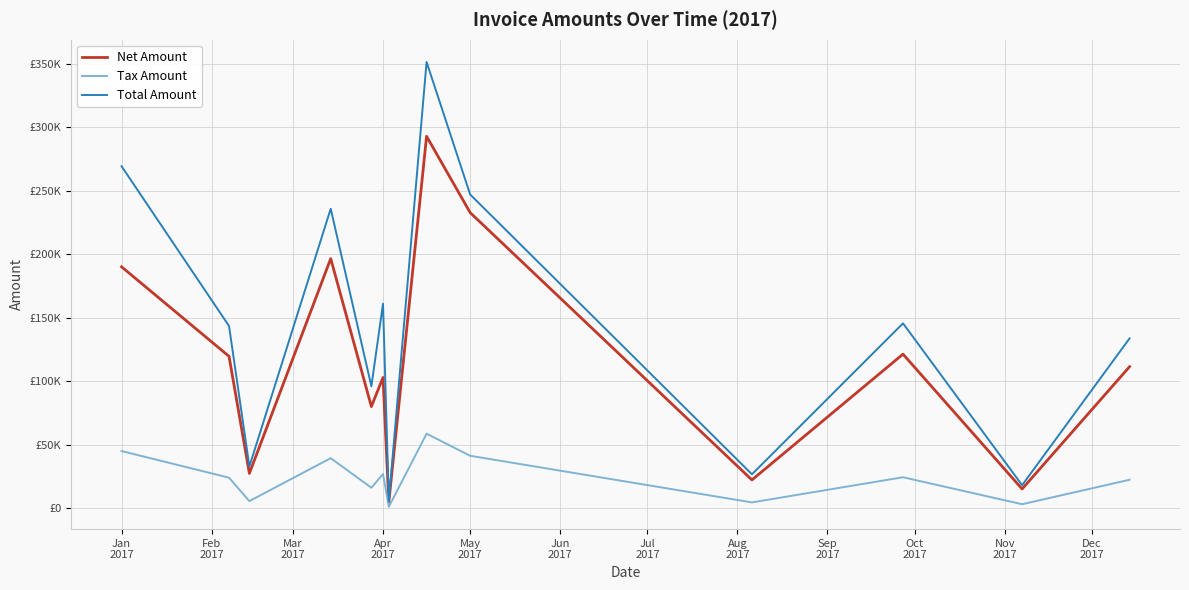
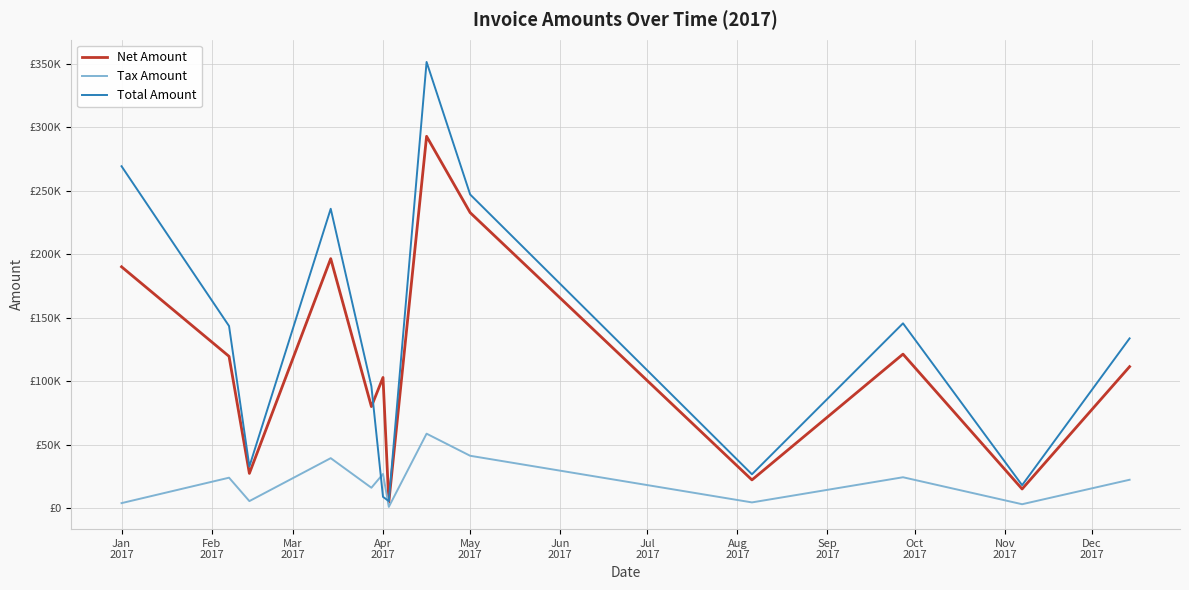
Tax Amount, Jan 2017: £45000 -> £4000
Total Amount, Apr 2017: £161000 -> £9000
